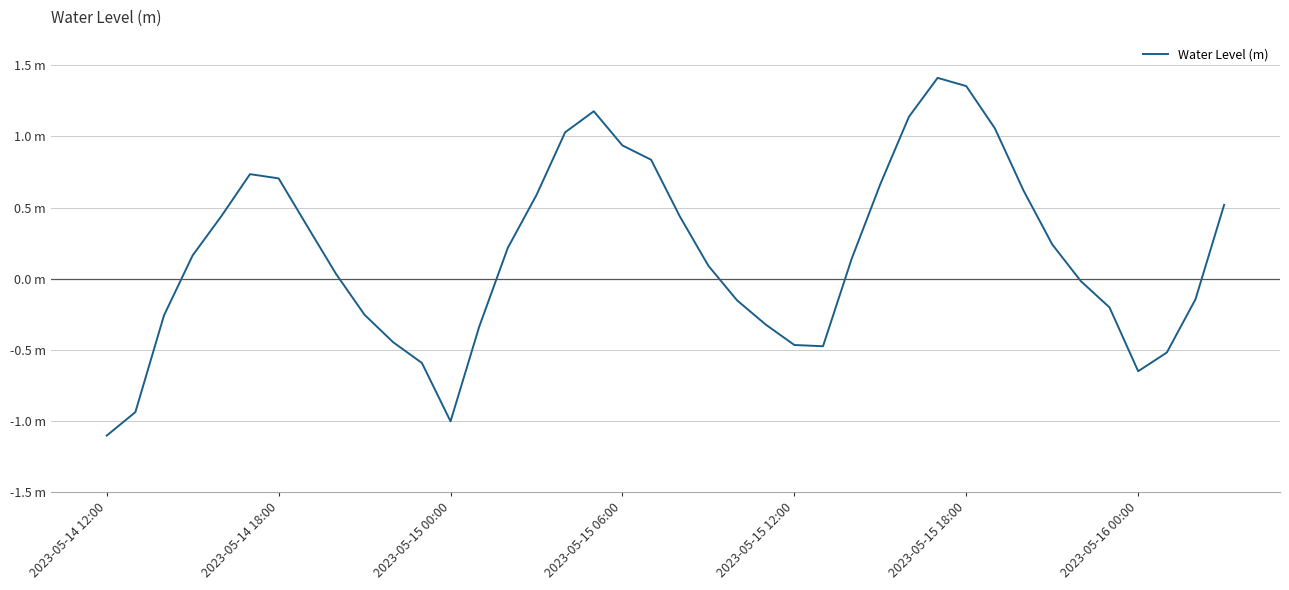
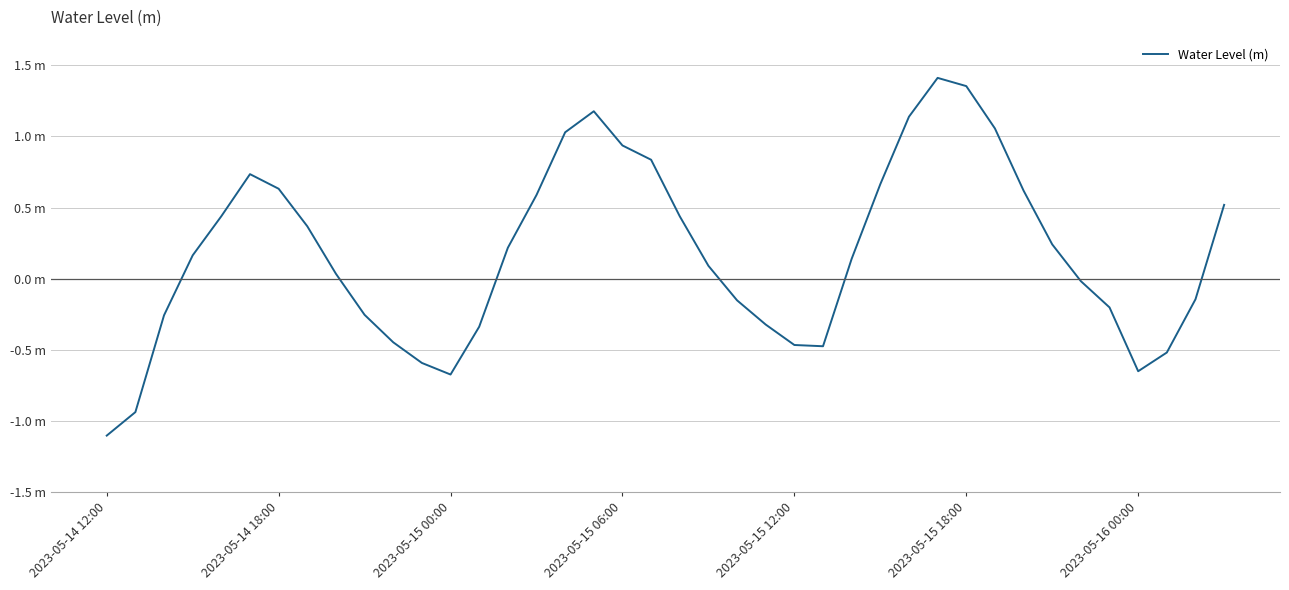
2023-05-14 18:00: 0.70 m -> 0.63 m
2023-05-15 00:00: -1.00 m -> -0.67 m
